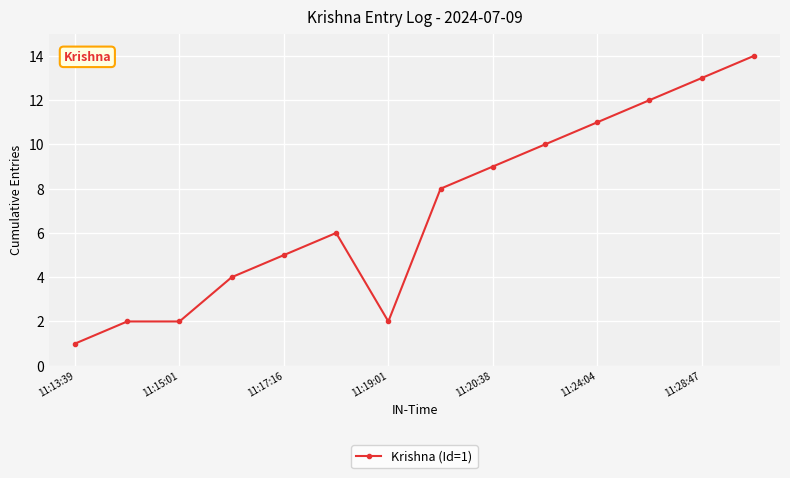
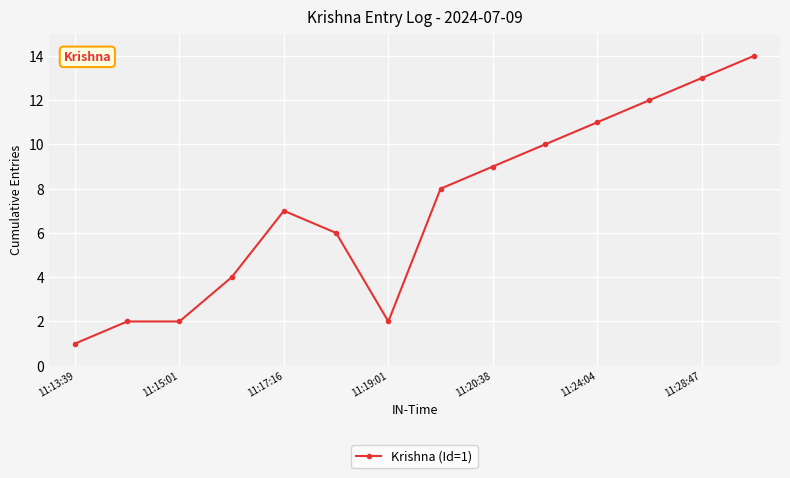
11:17:16: 5 -> 7
